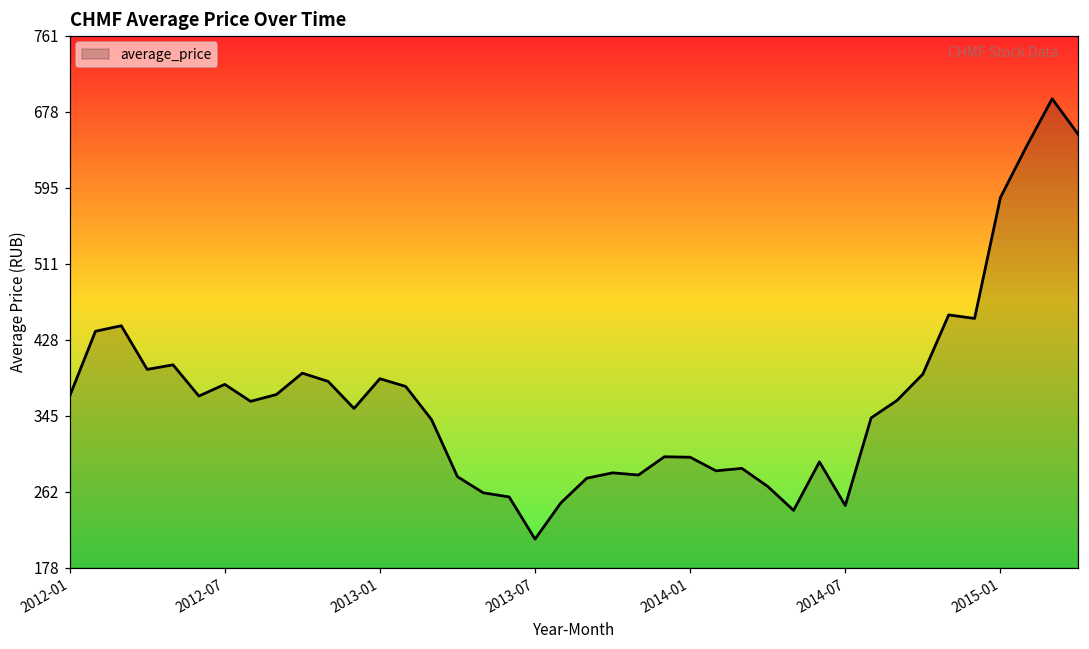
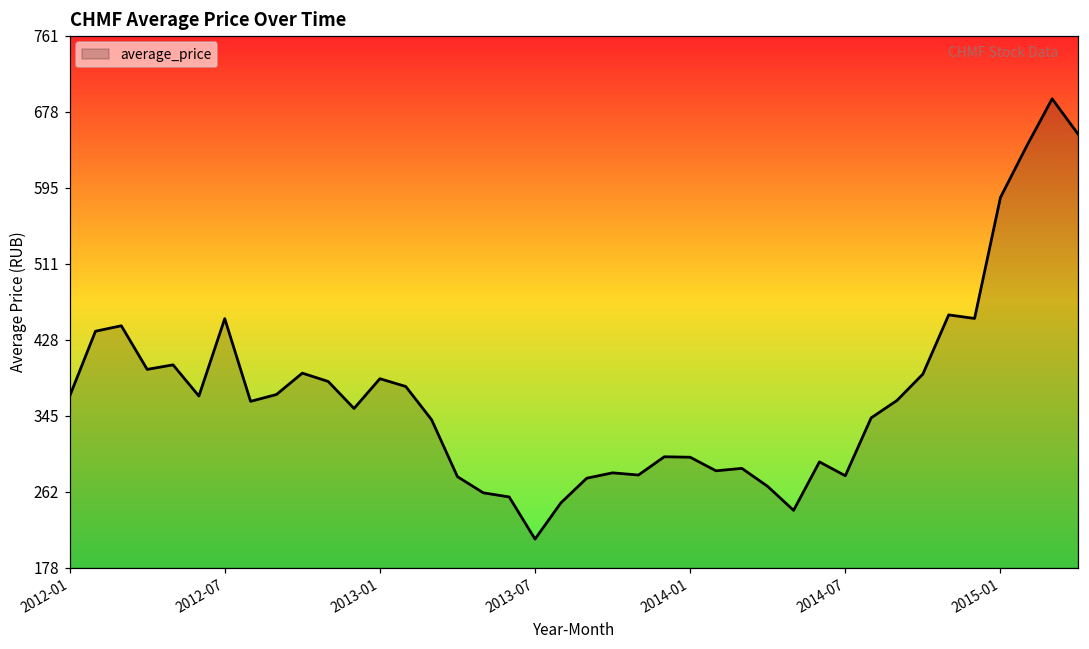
2012-07: 380 -> 450
2014-07: 250 -> 280
